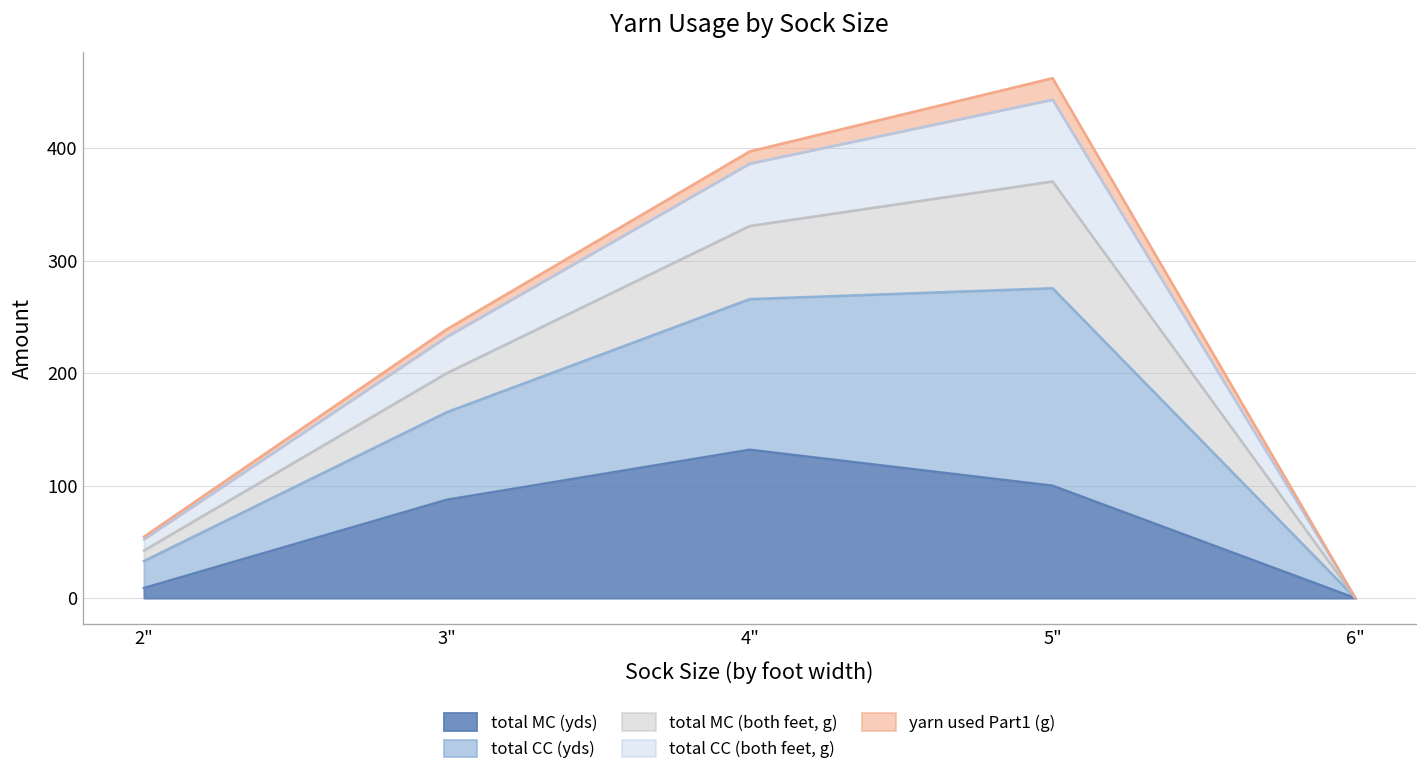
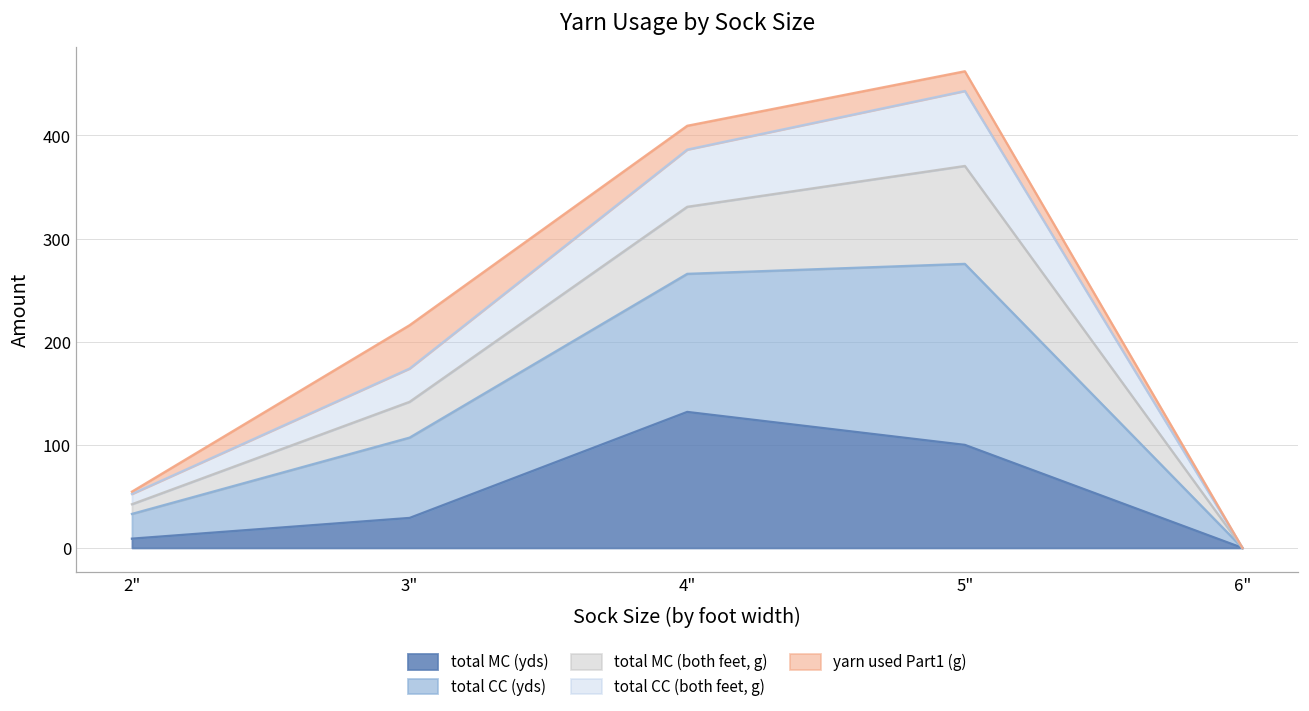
total MC (yds), 3": 90 -> 30
yarn used Part1 (g), 3": 10 -> 40
yarn used Part1 (g), 4": 10 -> 20
